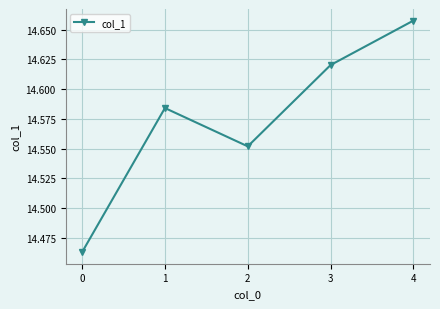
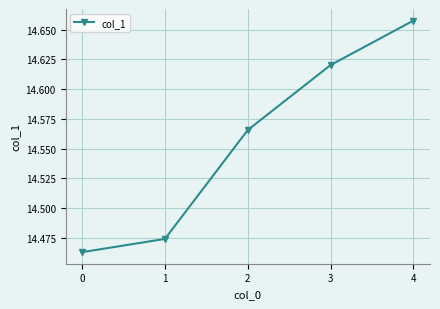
1: 14.584 -> 14.474
2: 14.552 -> 14.566
